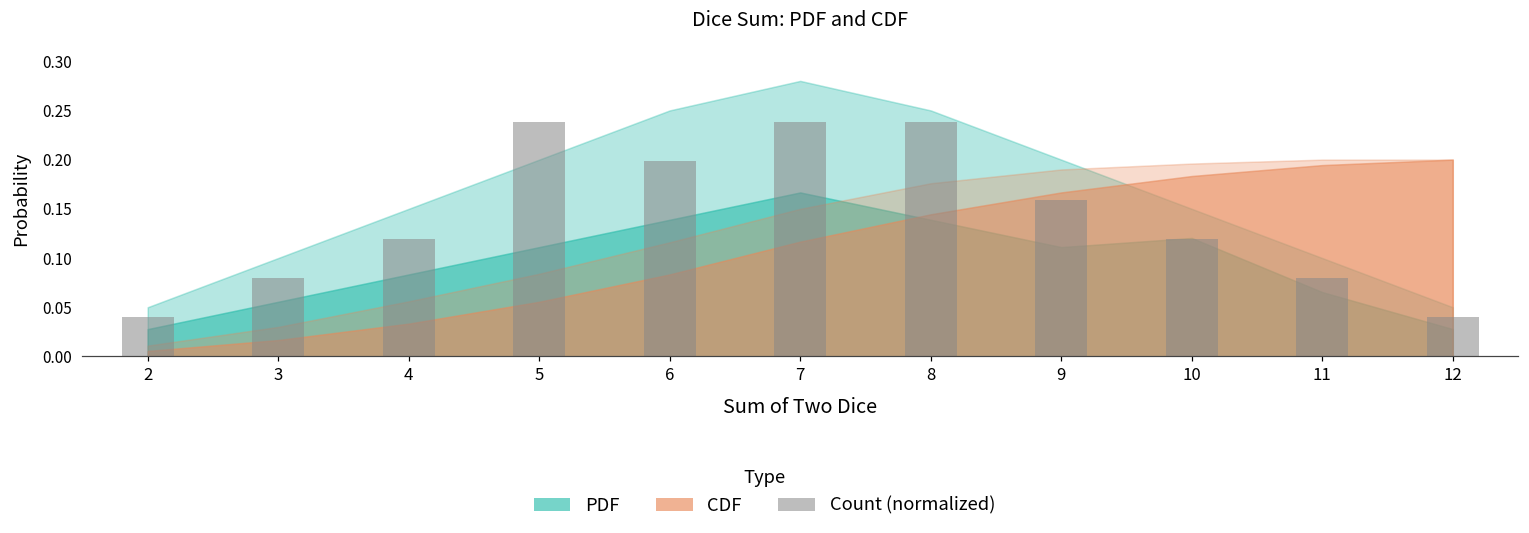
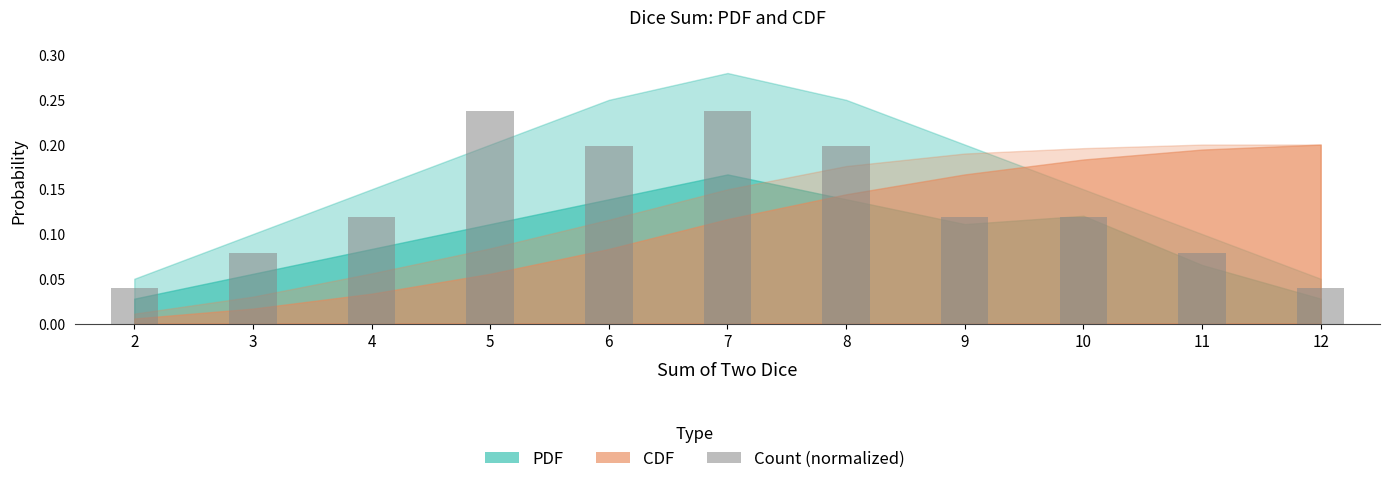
Count (normalized), 8: 0.24 -> 0.20
Count (normalized), 9: 0.16 -> 0.12
